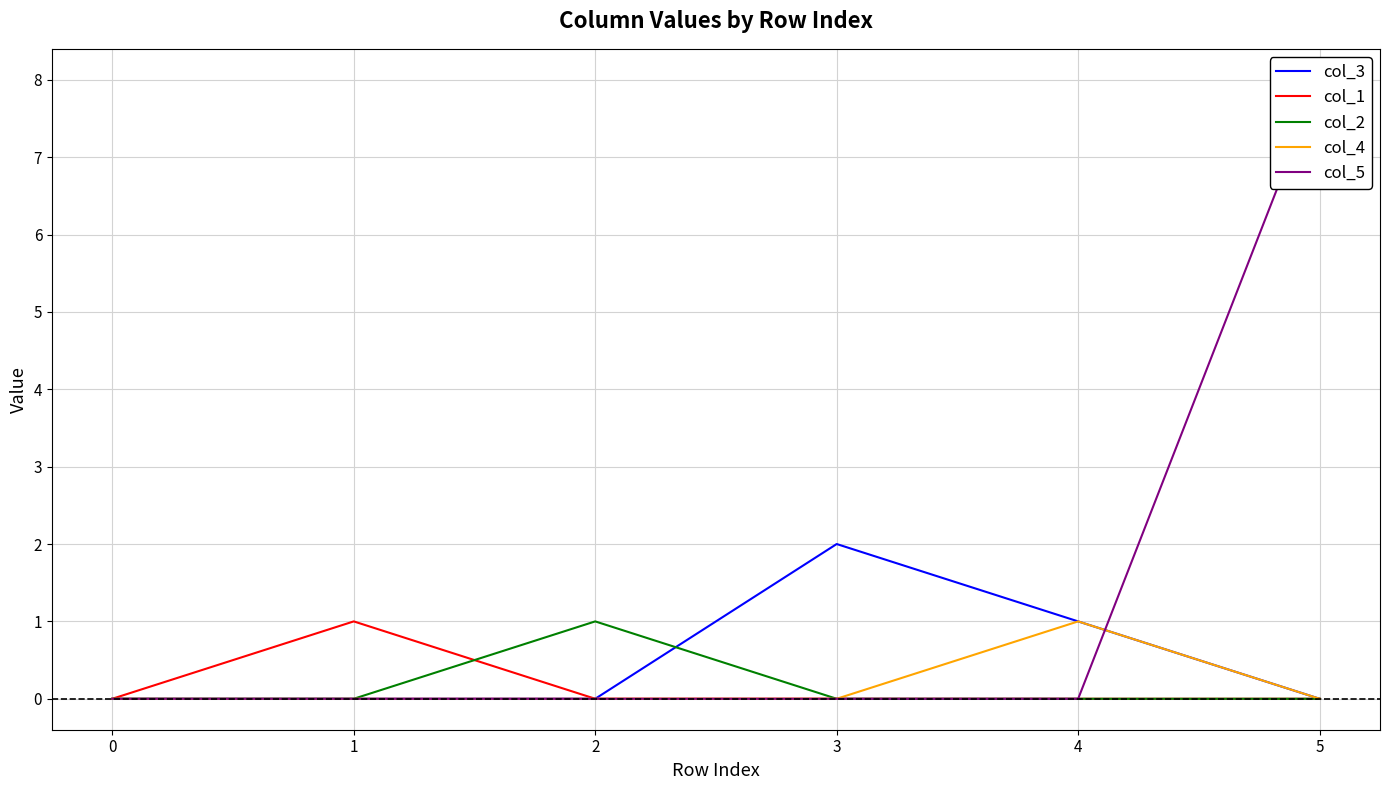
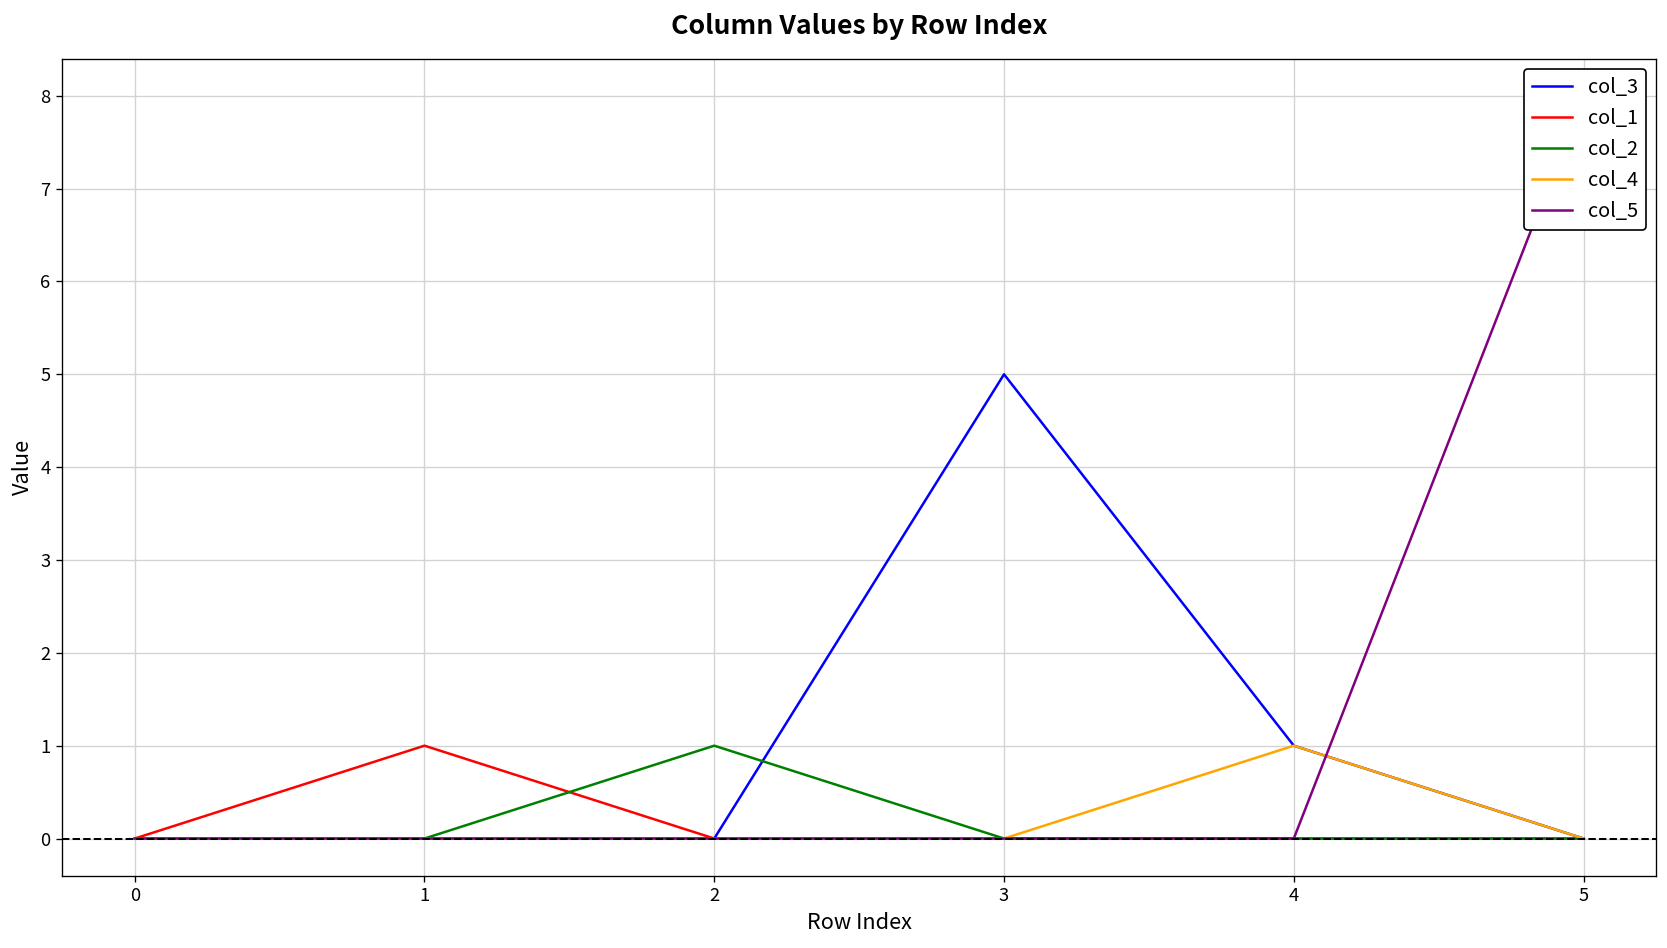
col_3, 3: 2 -> 5
